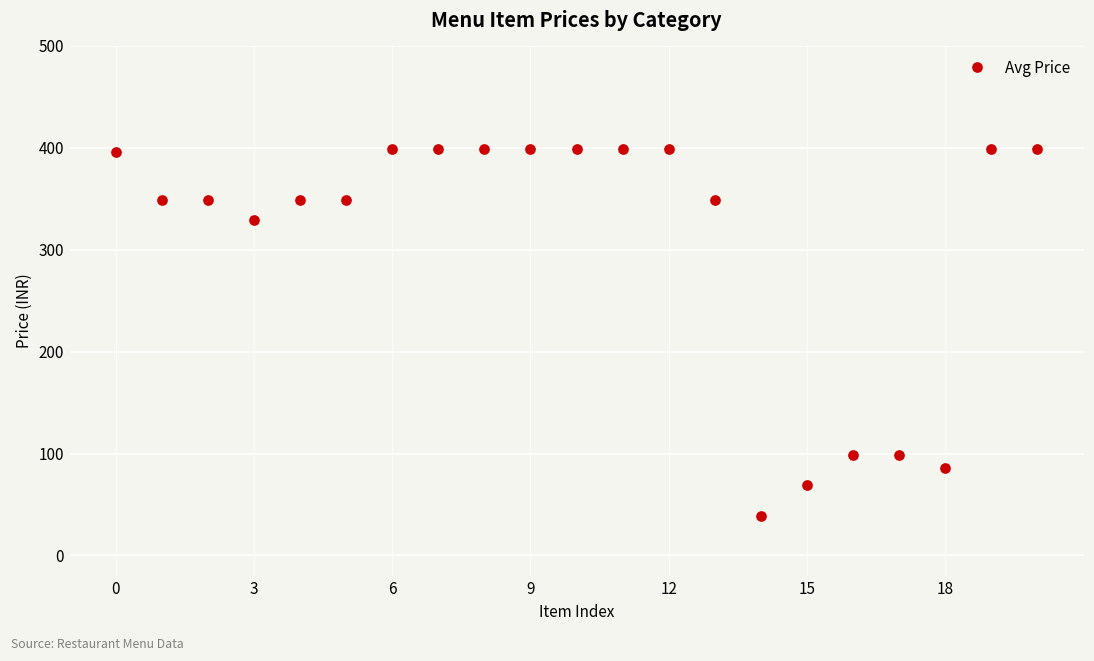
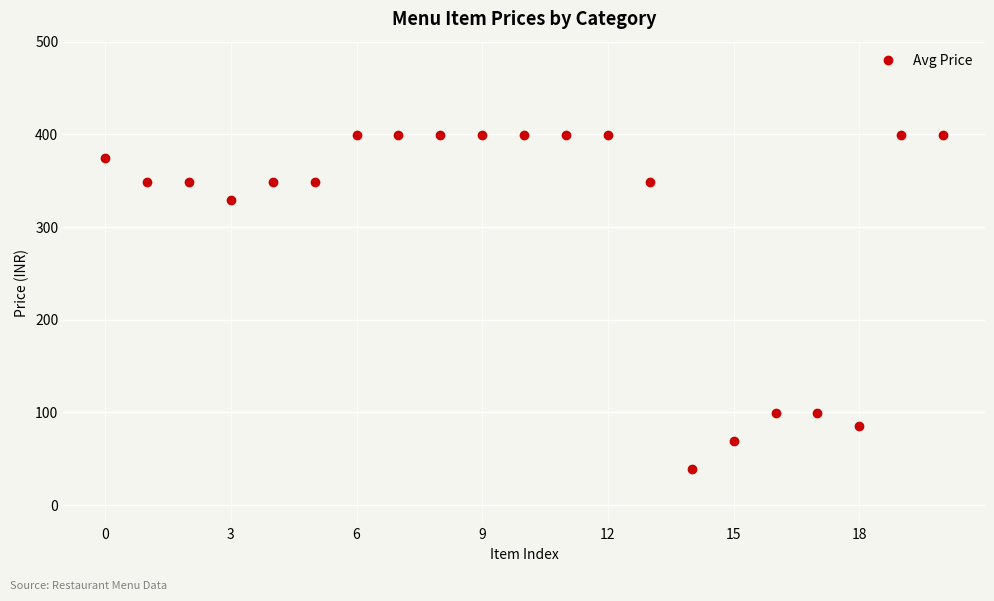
0: 400 -> 370
